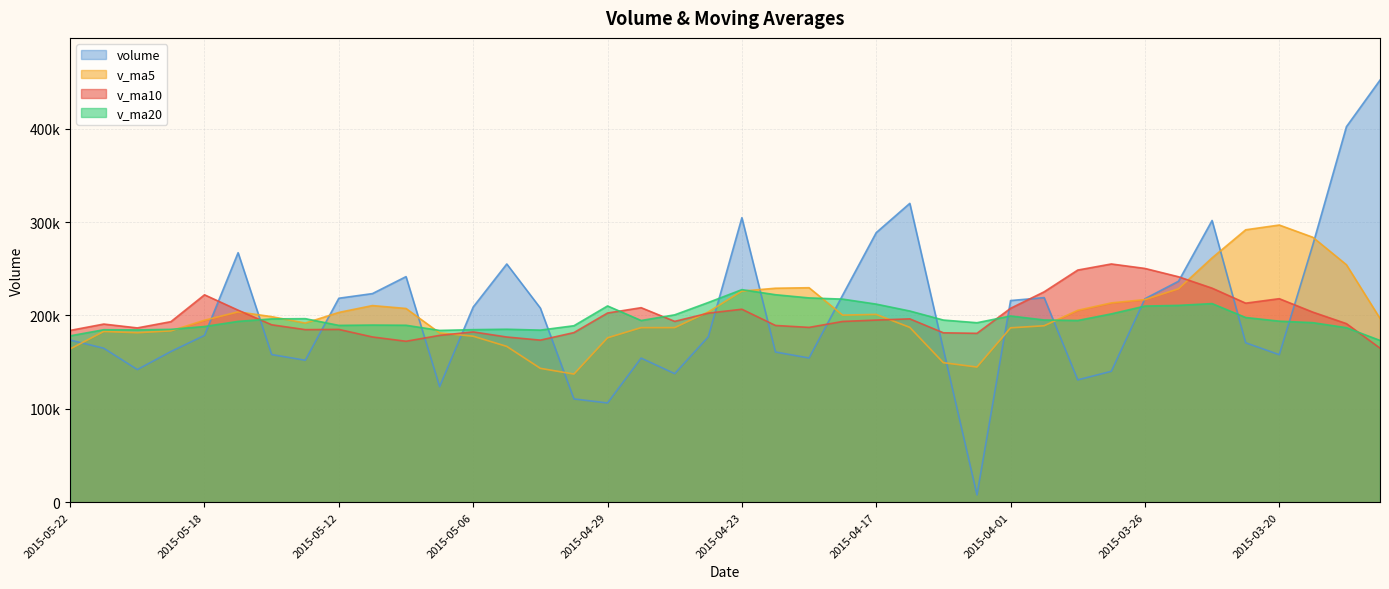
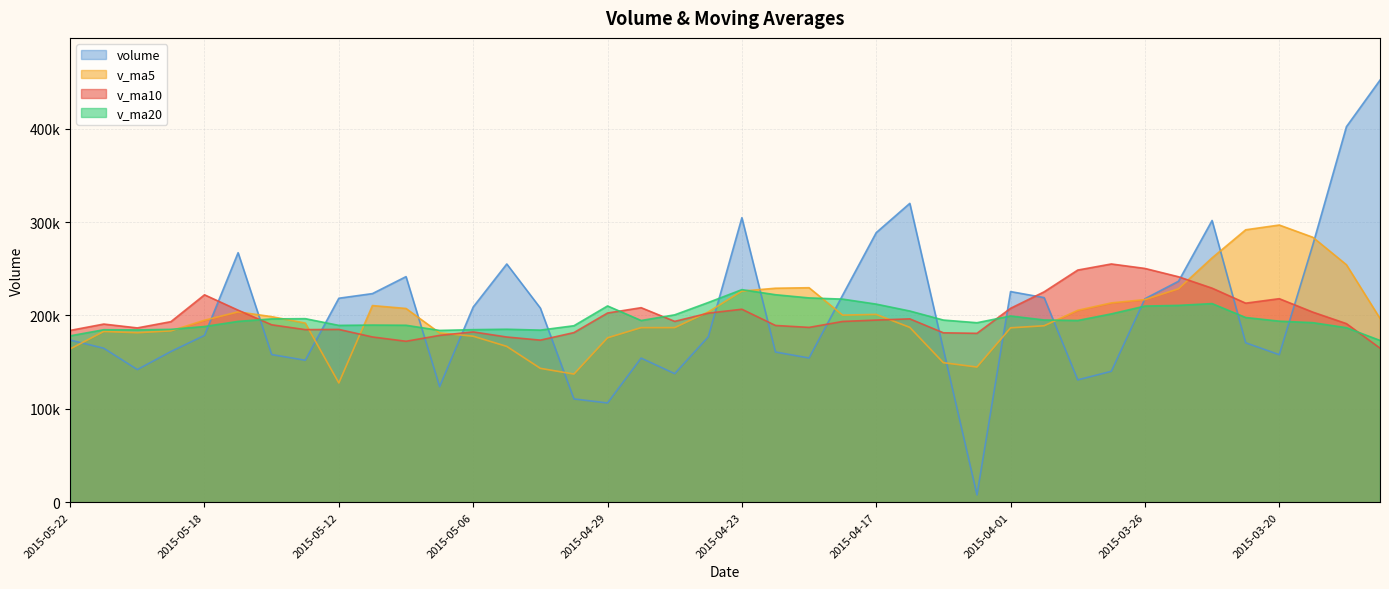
v_ma5, 2015-05-12: 200000 -> 130000
volume, 2015-04-01: 220000 -> 230000
